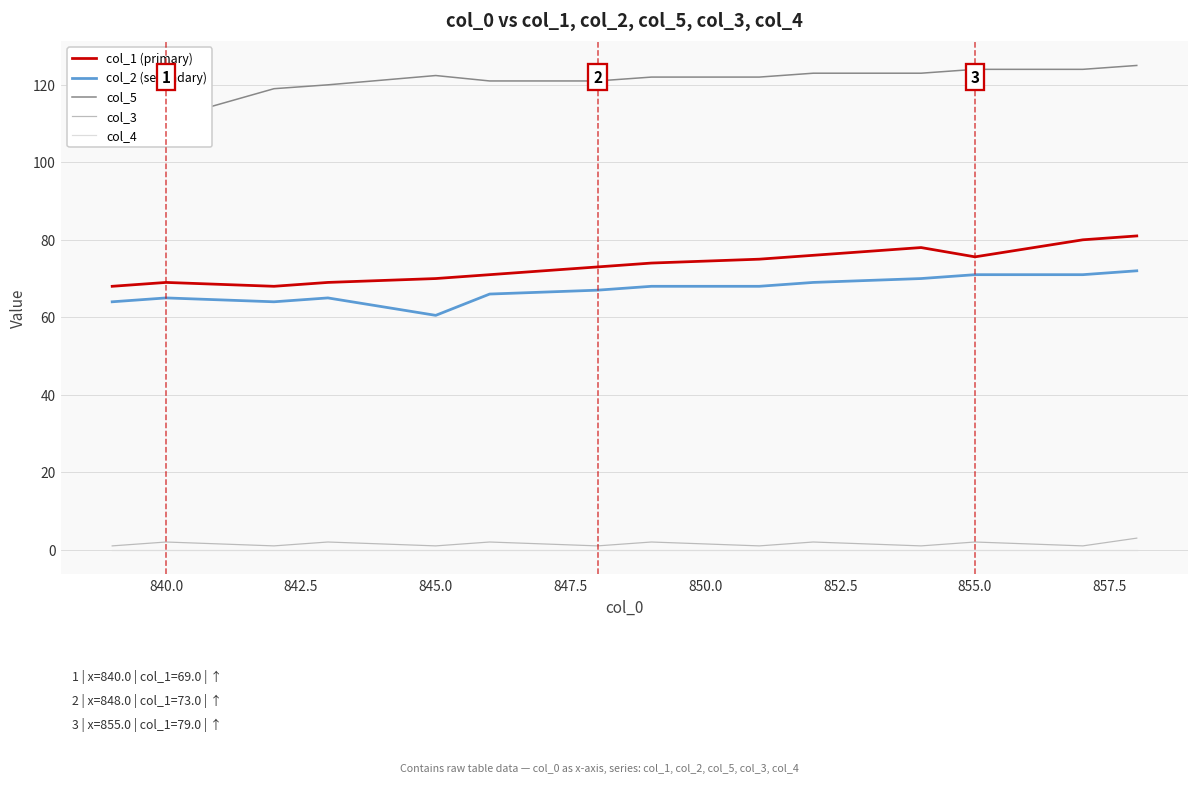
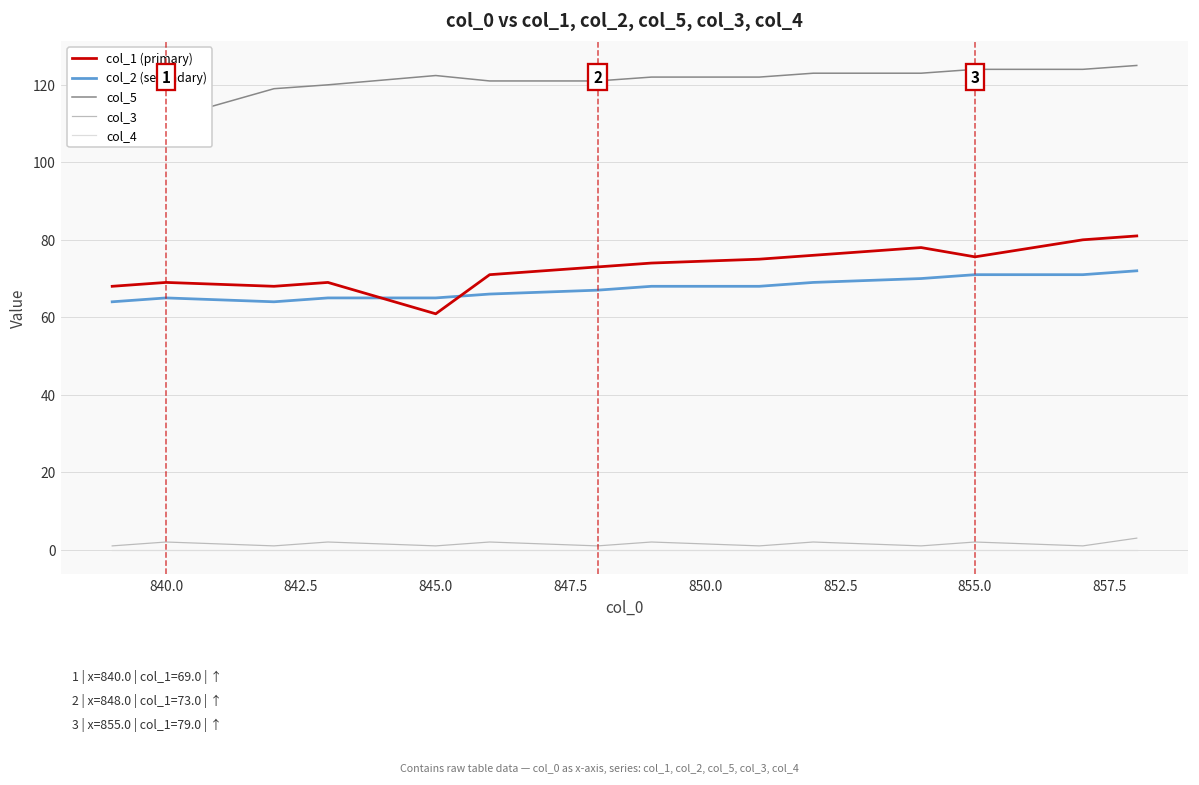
col_1 (primary), 845.0: 70 -> 61
col_2 (secondary), 845.0: 61 -> 65
